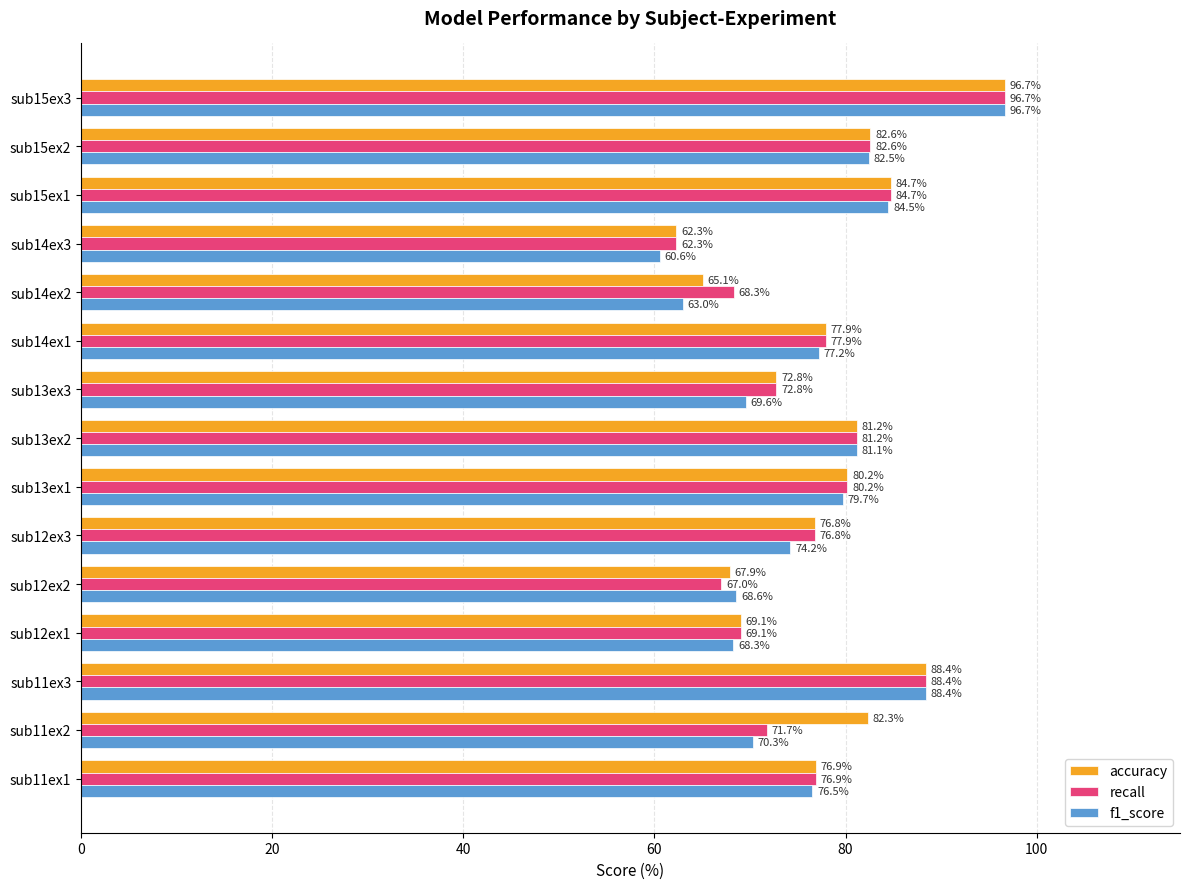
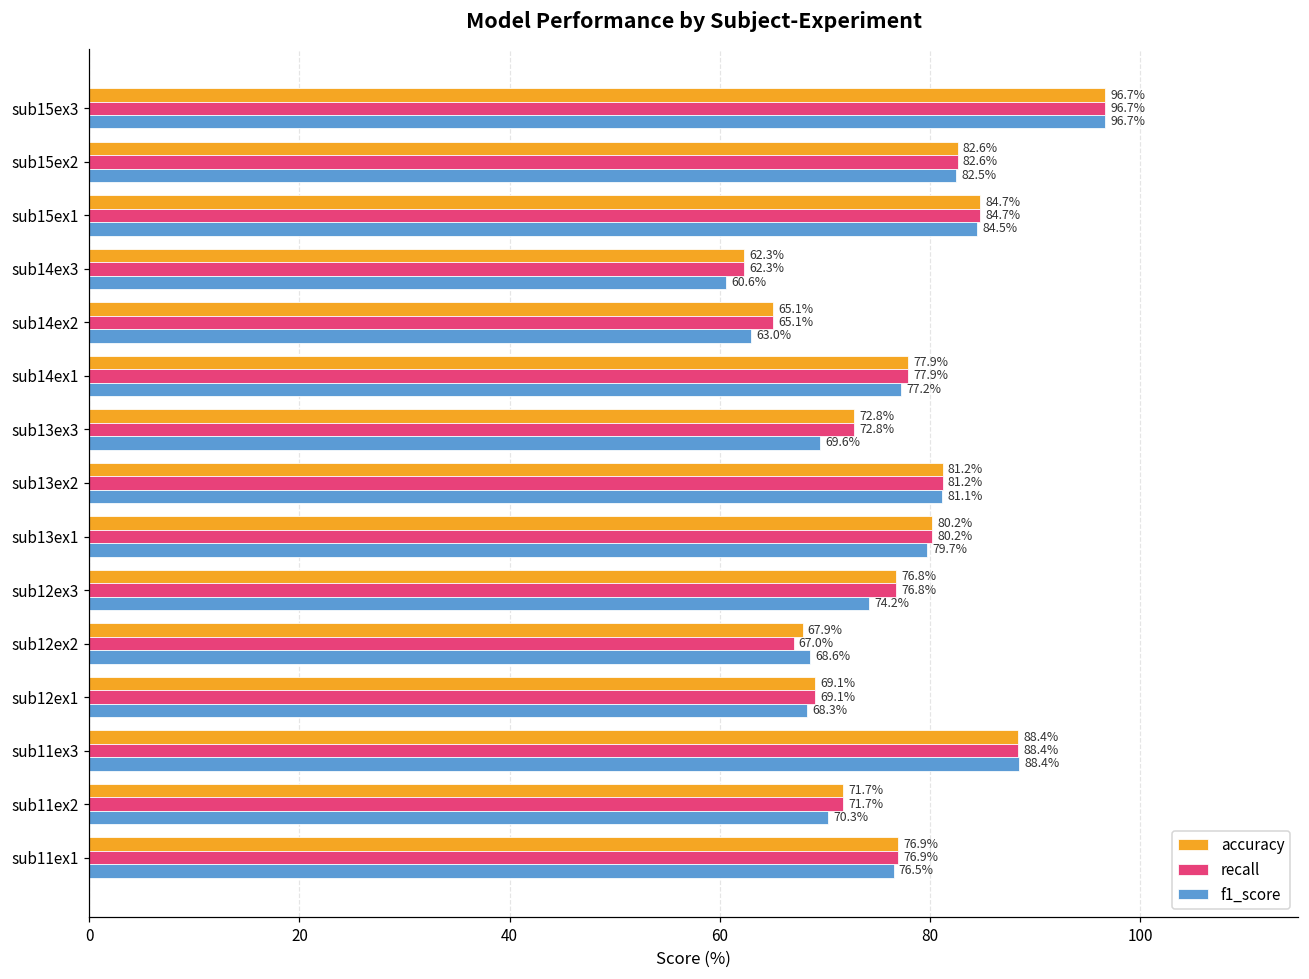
recall, sub14ex2: 68.3% -> 65.1%
accuracy, sub11ex2: 82.3% -> 71.7%
